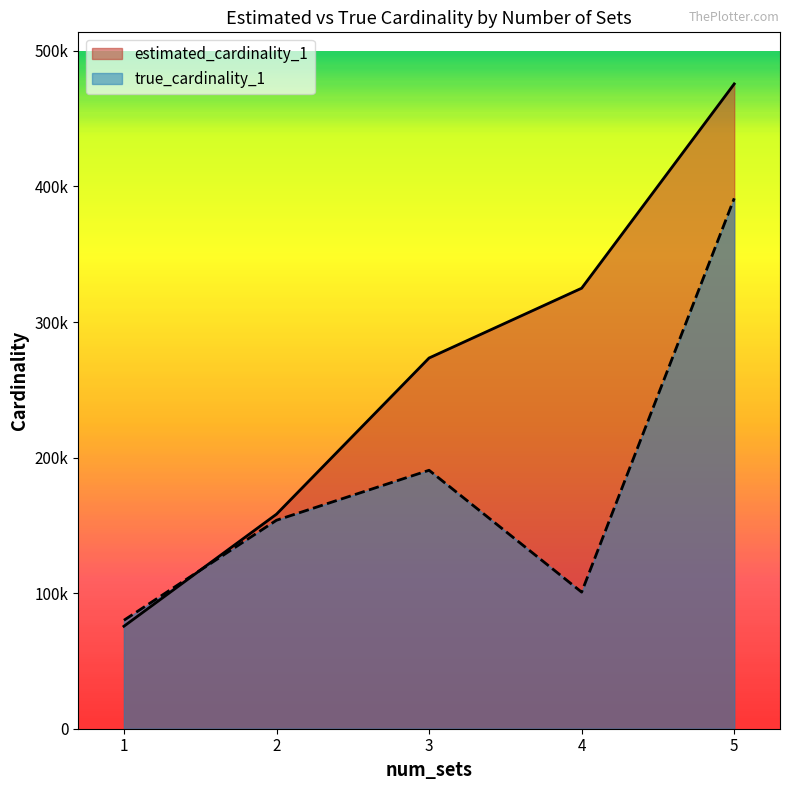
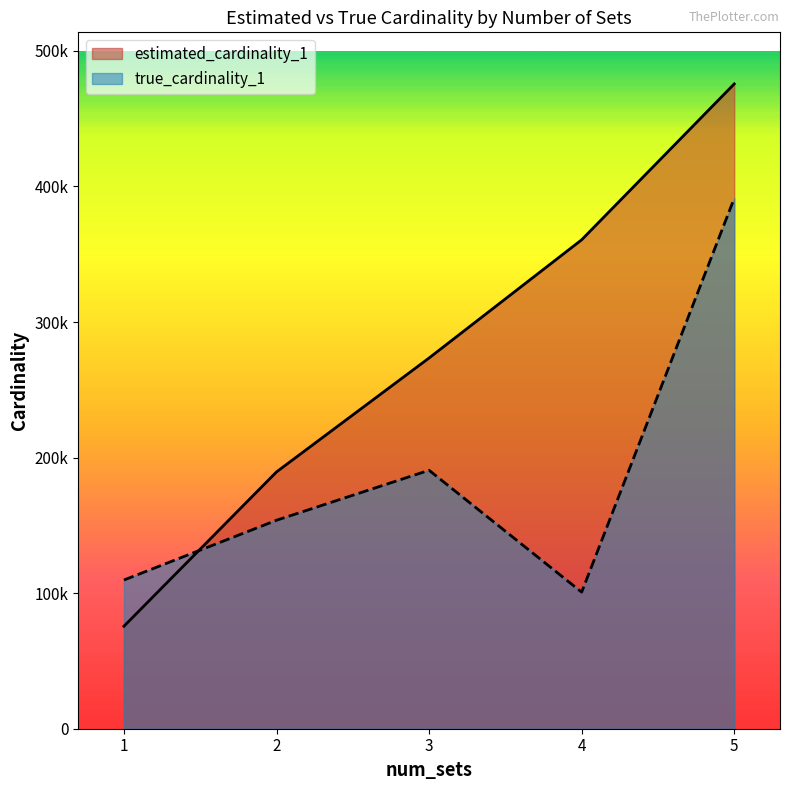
true_cardinality_1, 1: 80000 -> 110000
estimated_cardinality_1, 2: 158000 -> 189000
estimated_cardinality_1, 4: 325000 -> 361000
